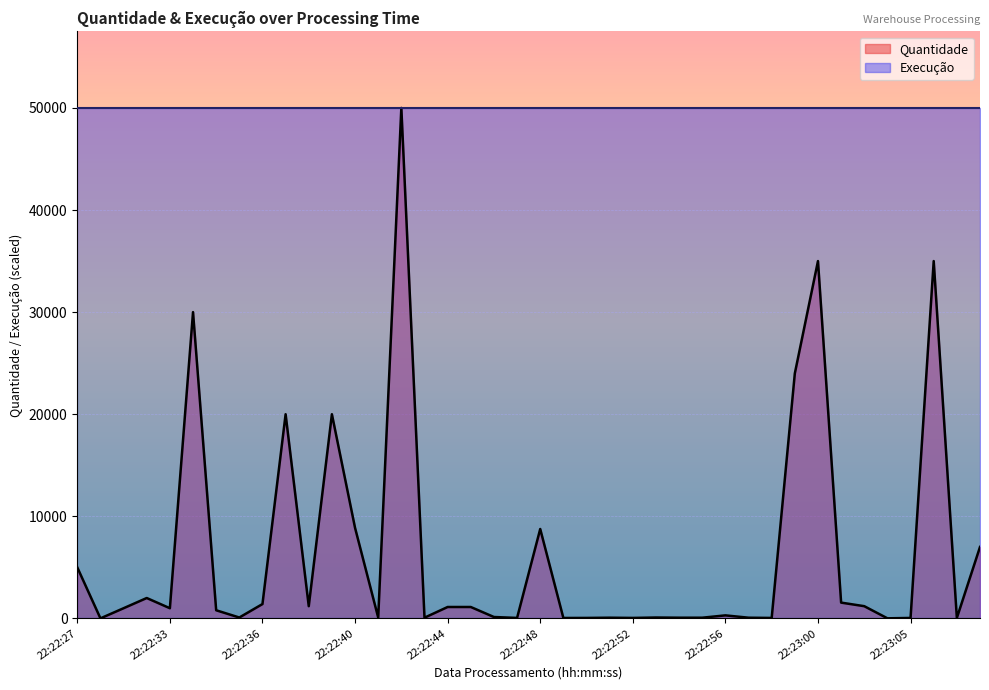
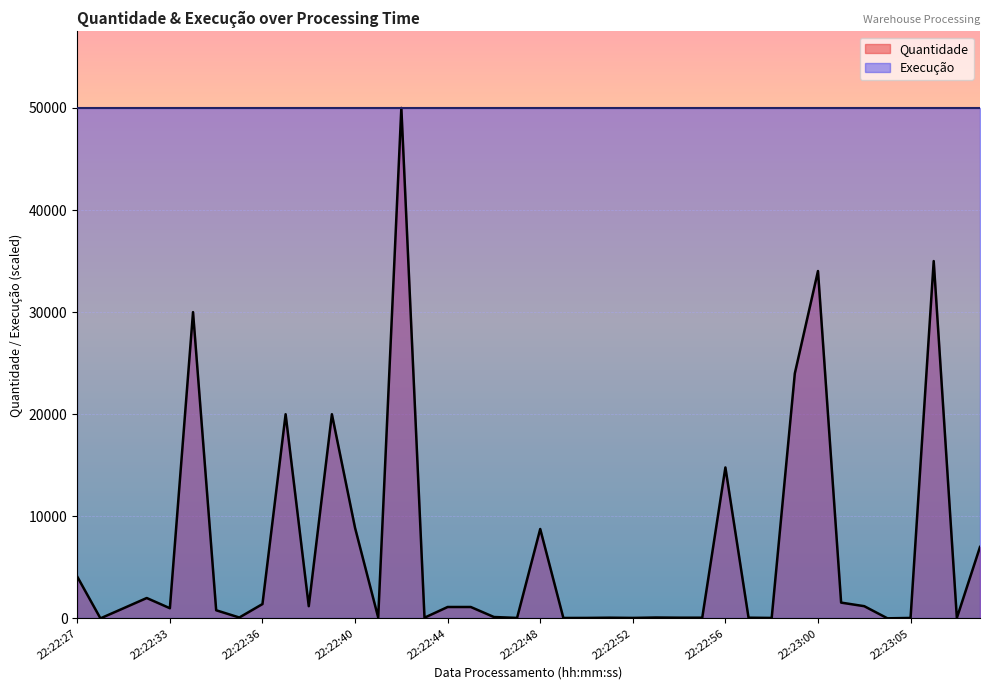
Quantidade, 22:22:27: 5000 -> 4100
Quantidade, 22:22:56: 300 -> 14800
Quantidade, 22:23:00: 35000 -> 34000
